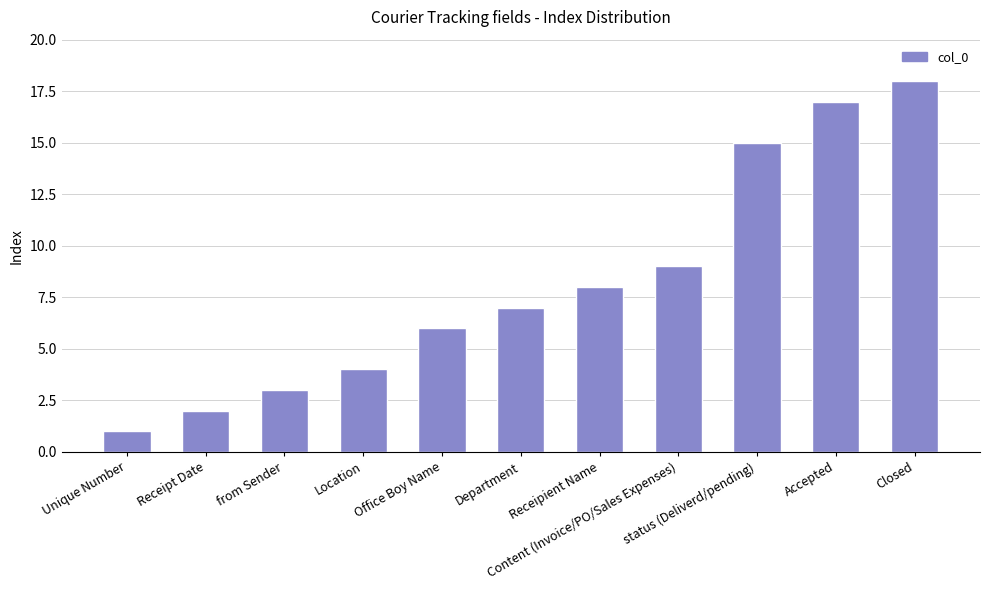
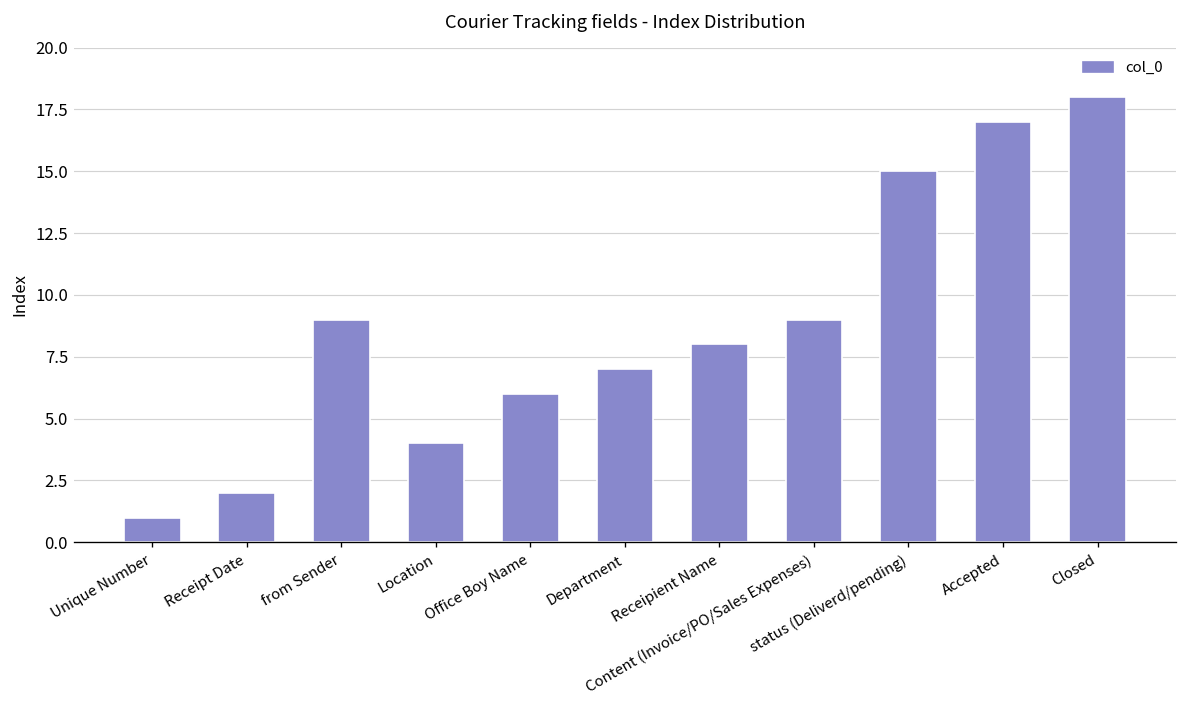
from Sender: 3 -> 9
